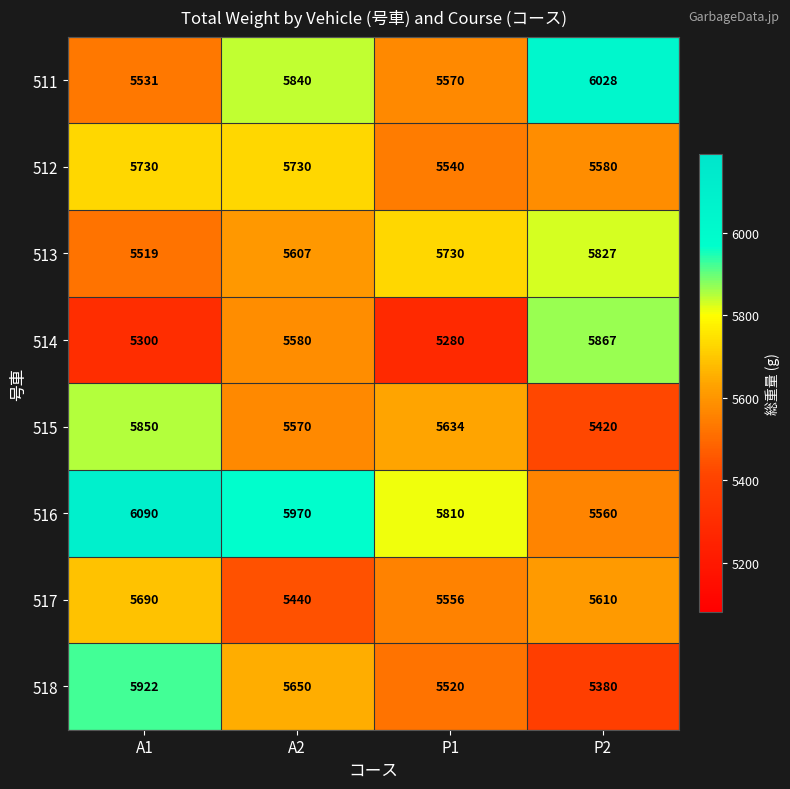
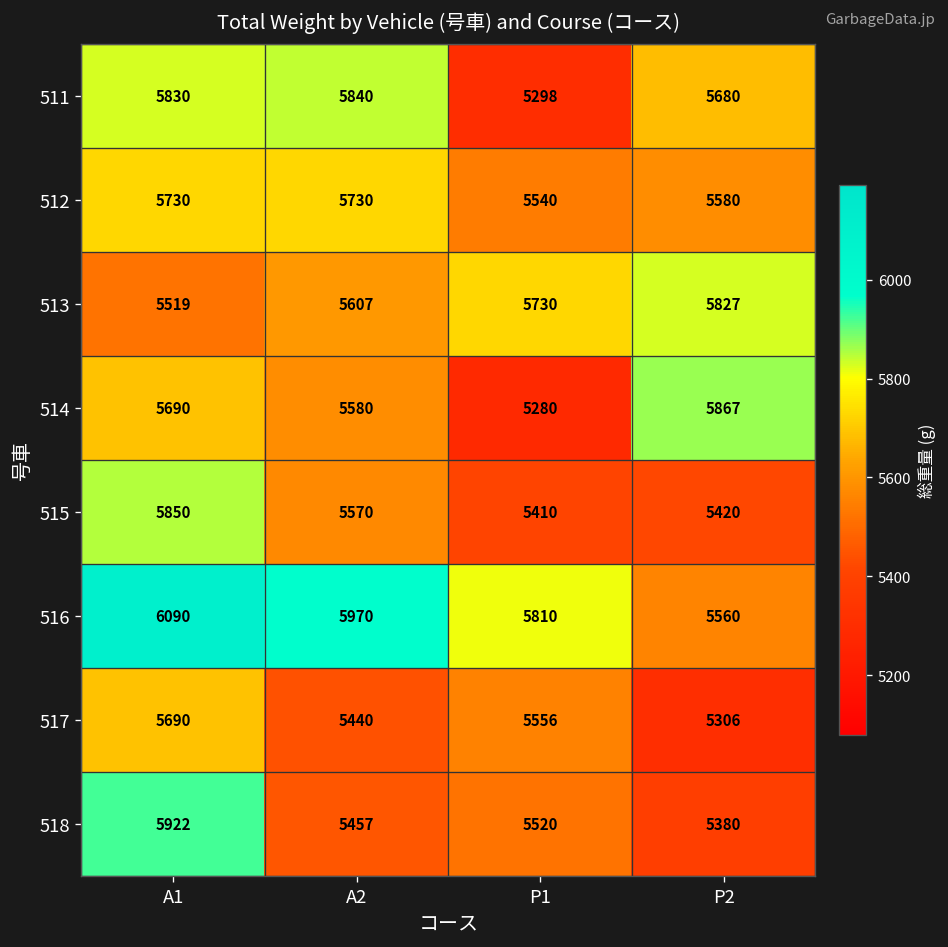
511, A1: 5531 -> 5830
511, P1: 5570 -> 5298
511, P2: 6028 -> 5680
514, A1: 5300 -> 5690
515, P1: 5634 -> 5410
517, P2: 5610 -> 5306
518, A2: 5650 -> 5457
